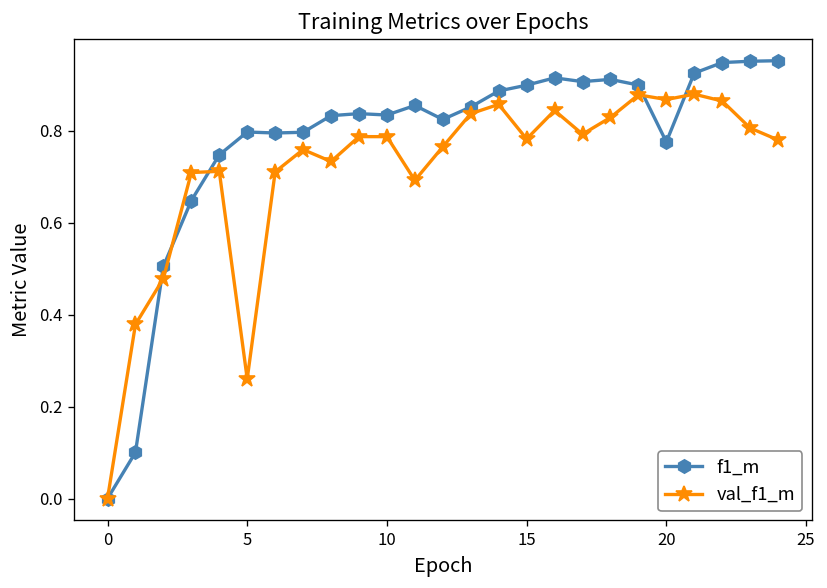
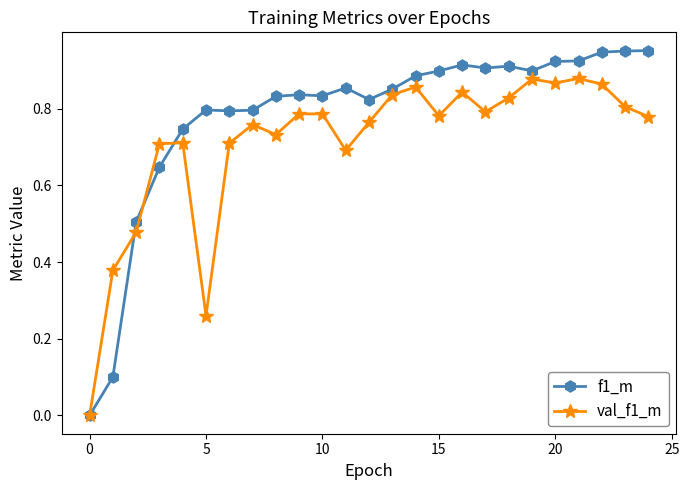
f1_m, 20: 0.78 -> 0.92
